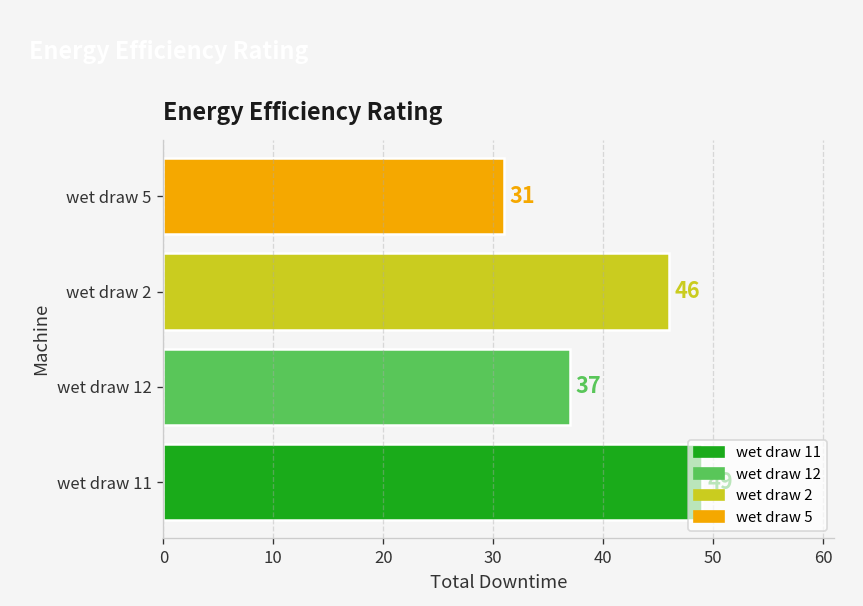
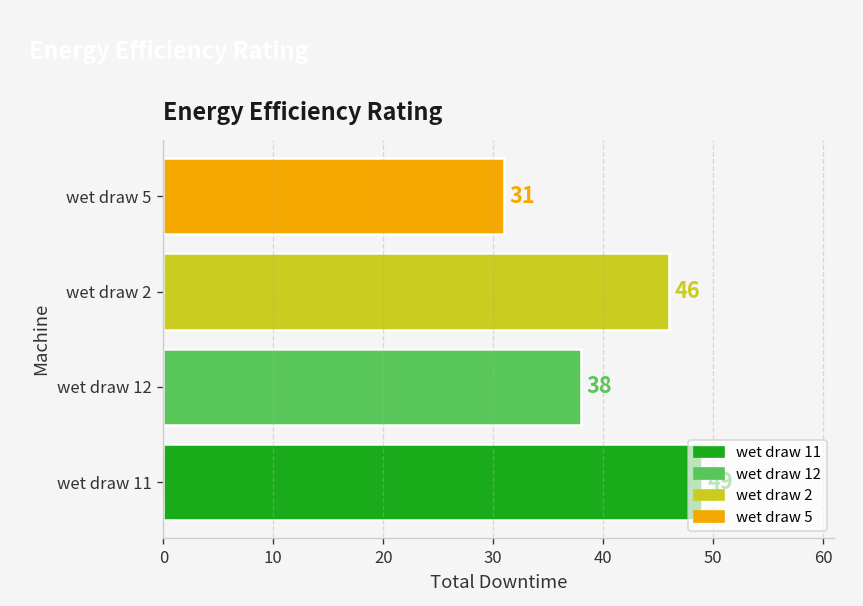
wet draw 12: 37 -> 38
